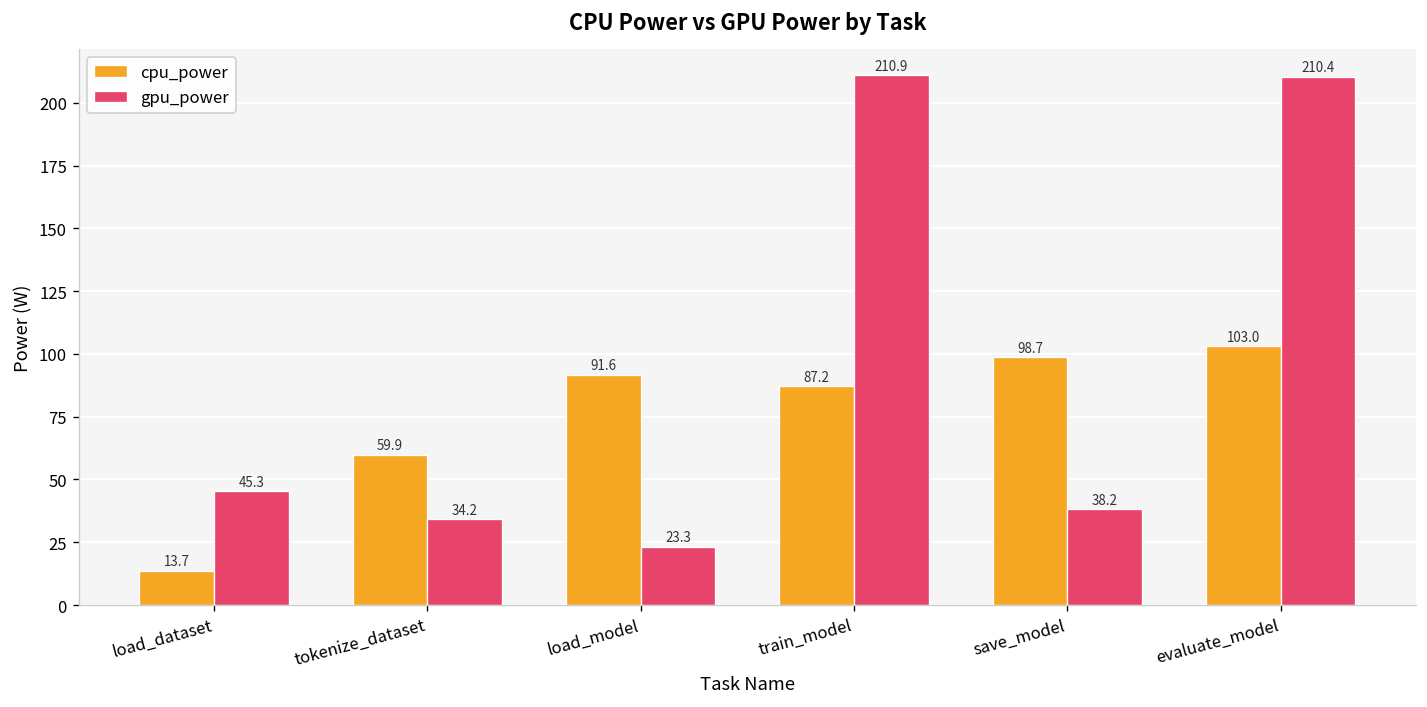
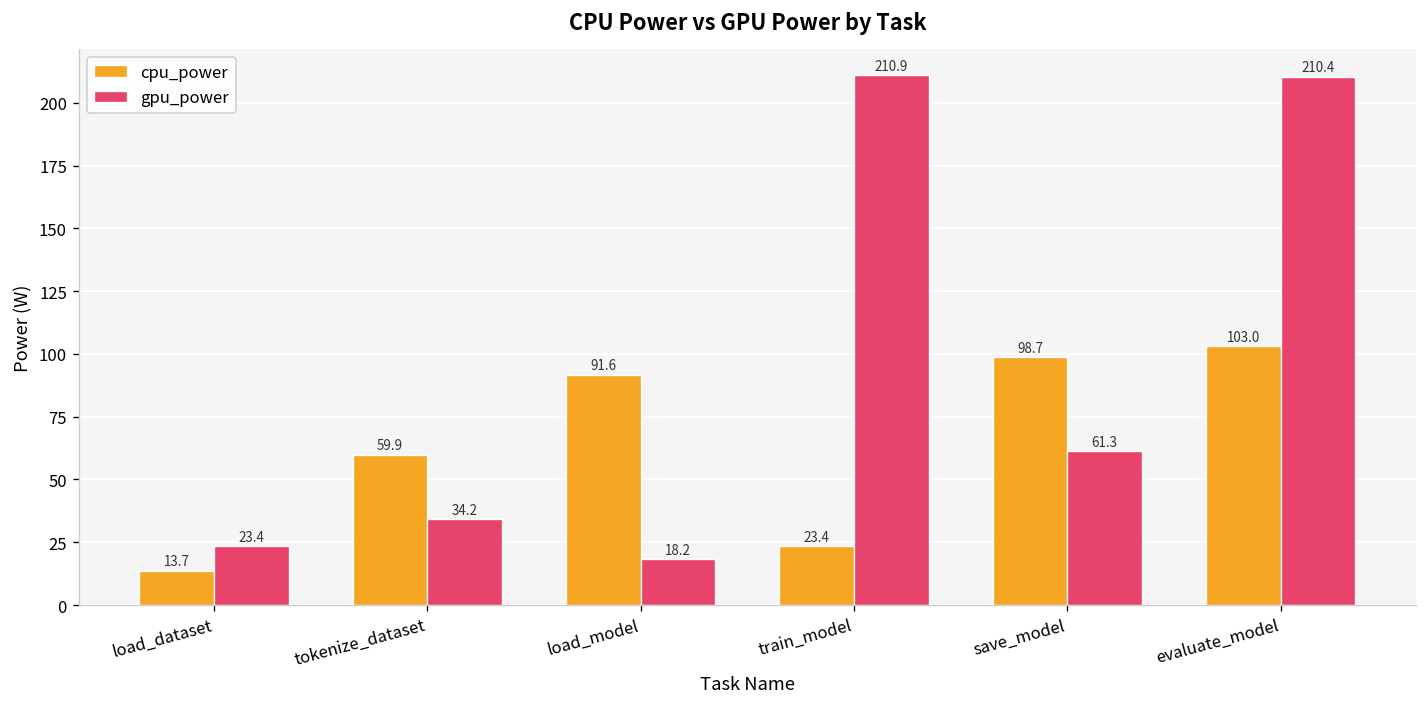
gpu_power, load_dataset: 45.3 -> 23.4
gpu_power, load_model: 23.3 -> 18.2
cpu_power, train_model: 87.2 -> 23.4
gpu_power, save_model: 38.2 -> 61.3
